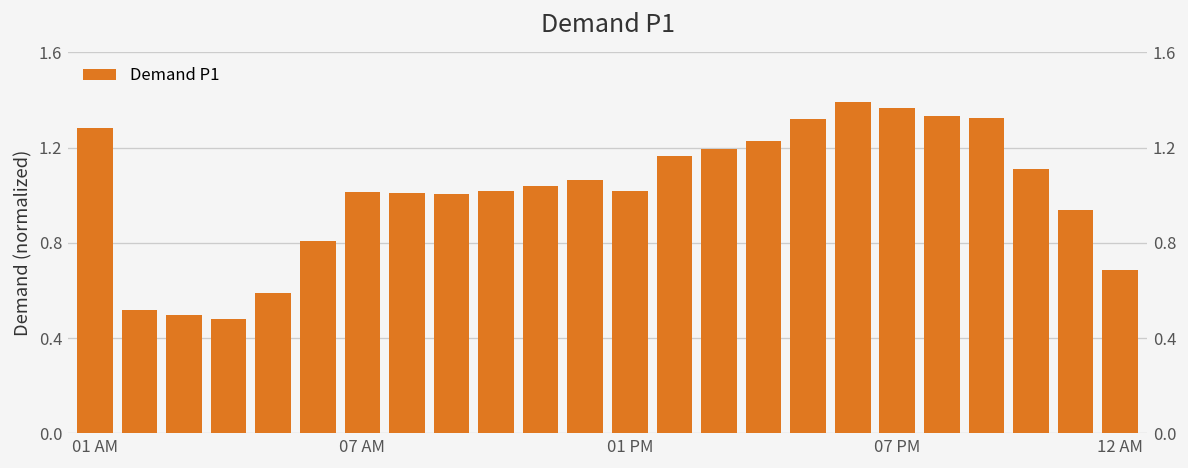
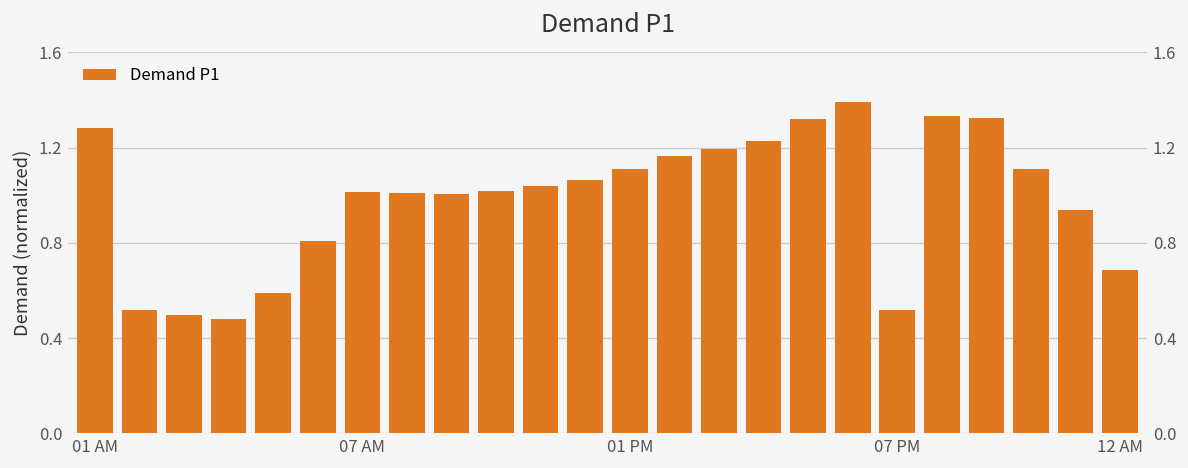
01 PM: 1.02 -> 1.11
07 PM: 1.37 -> 0.52
